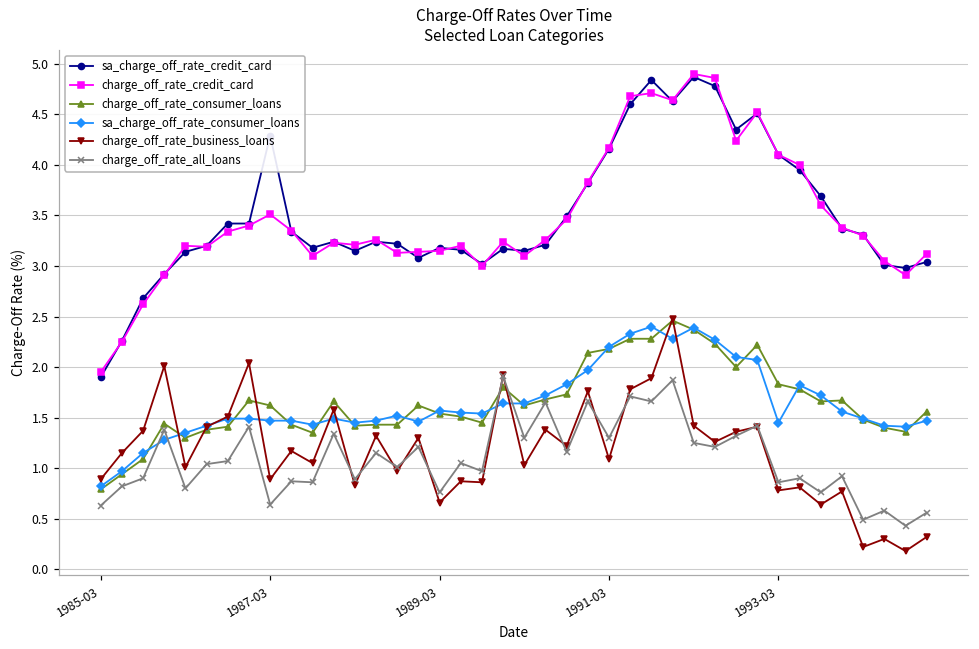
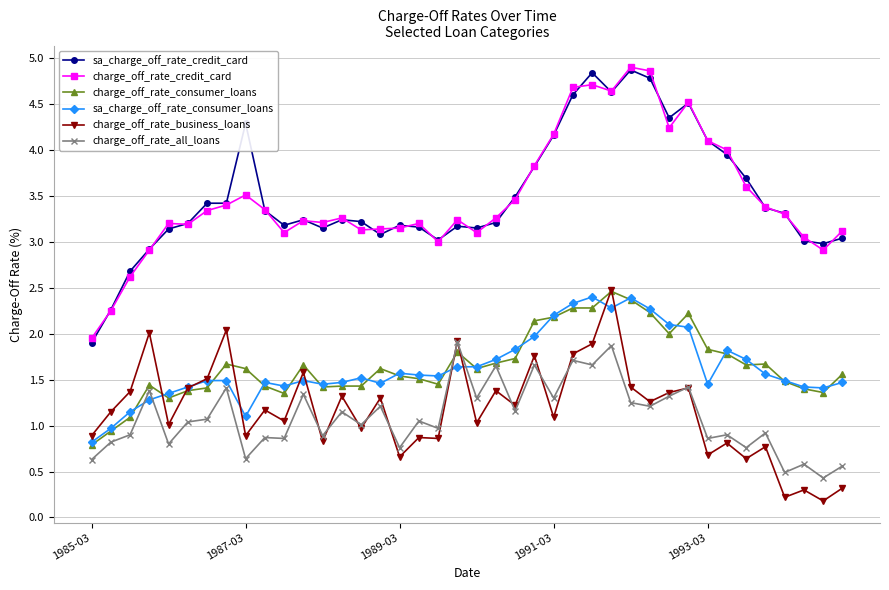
sa_charge_off_rate_consumer_loans, 1987-03: 1.5 -> 1.1
charge_off_rate_business_loans, 1993-03: 0.8 -> 0.7
